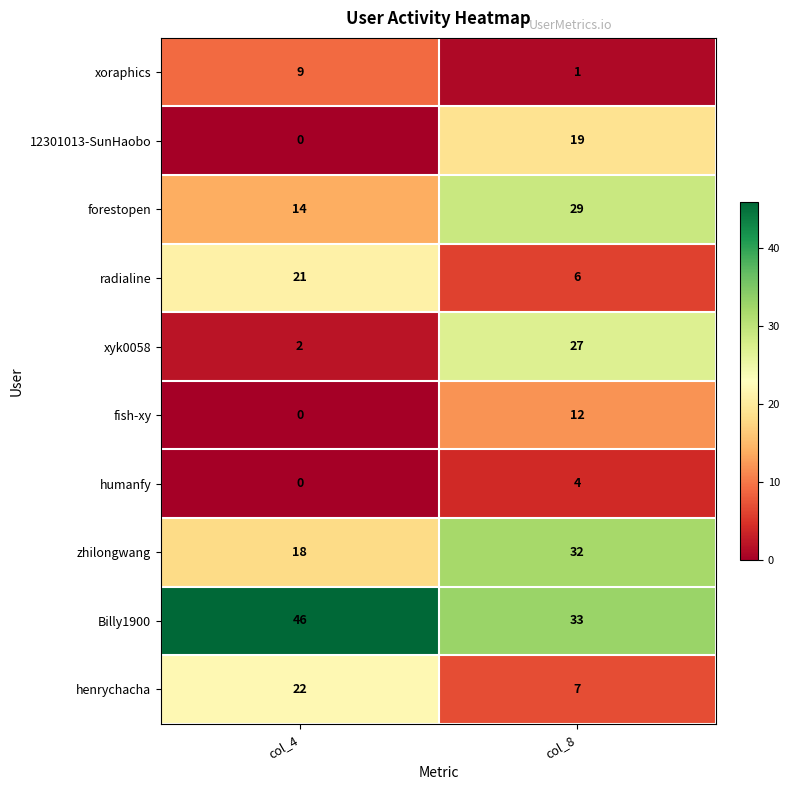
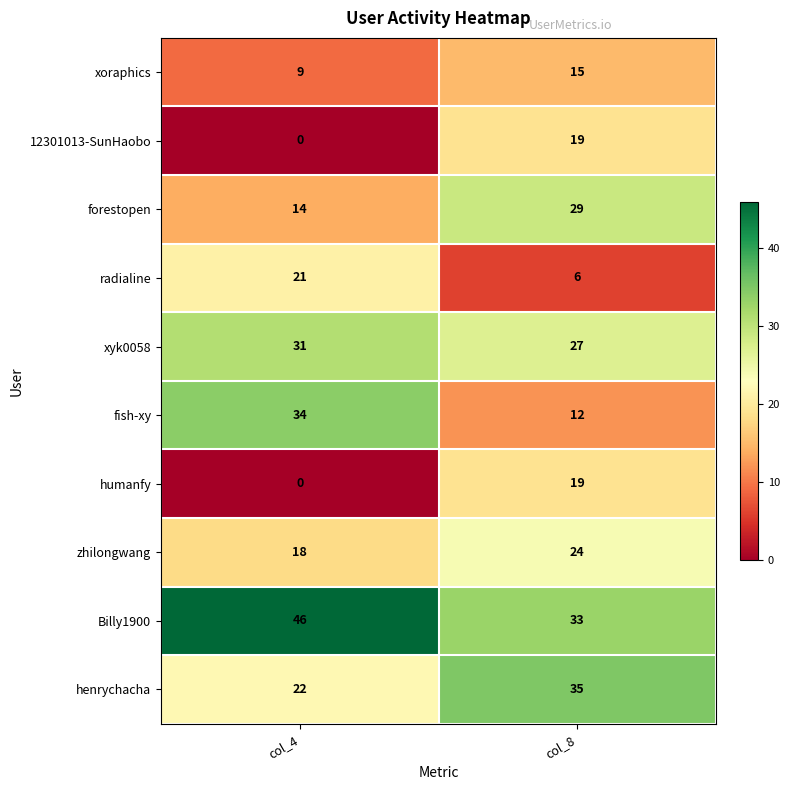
xoraphics, col_8: 1 -> 15
xyk0058, col_4: 2 -> 31
fish-xy, col_4: 0 -> 34
humanfy, col_8: 4 -> 19
zhilongwang, col_8: 32 -> 24
henrychacha, col_8: 7 -> 35
